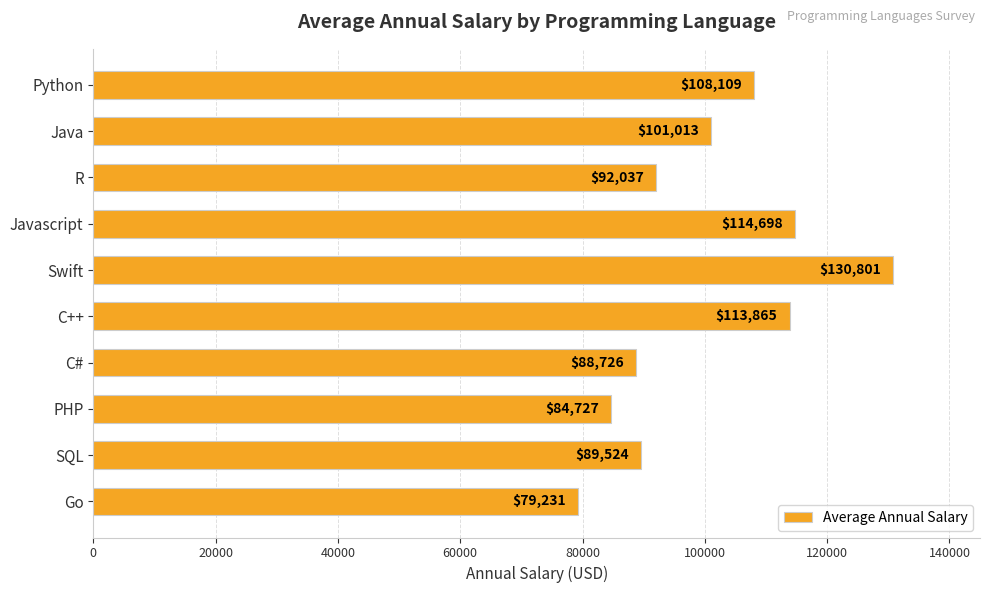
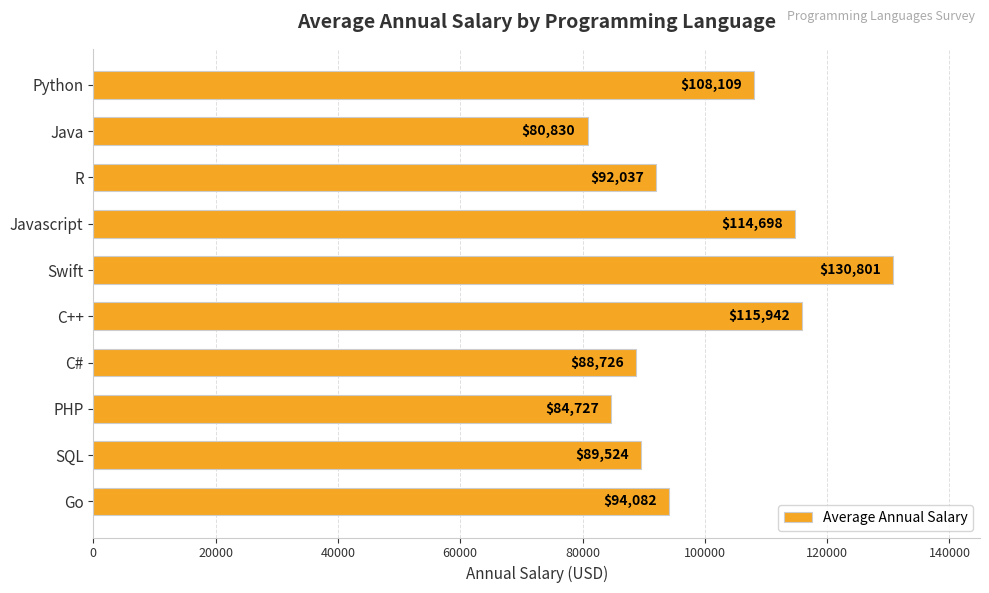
Java: $101,013 -> $80,830
C++: $113,865 -> $115,942
Go: $79,231 -> $94,082
